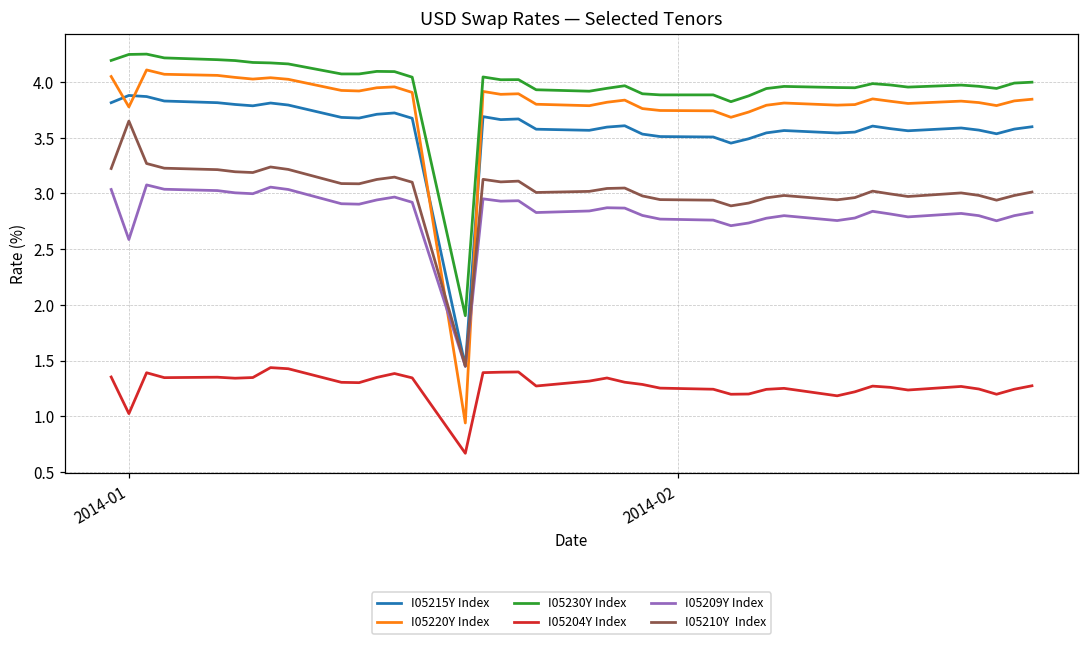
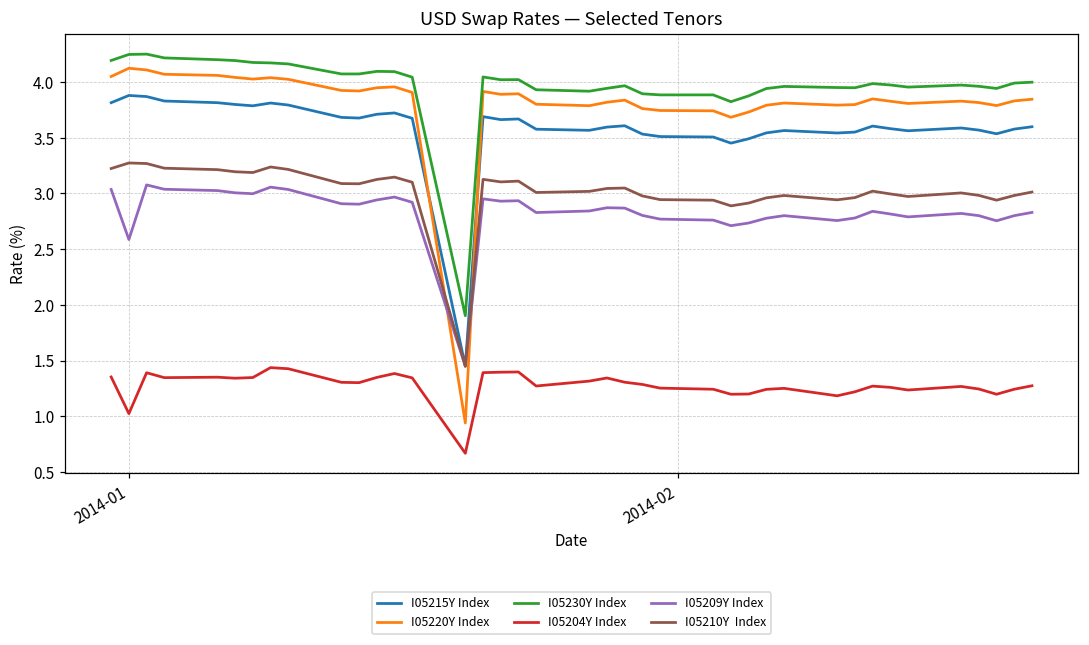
I05220Y Index, 2014-01: 3.78 -> 4.12
I05210Y Index, 2014-01: 3.65 -> 3.27
